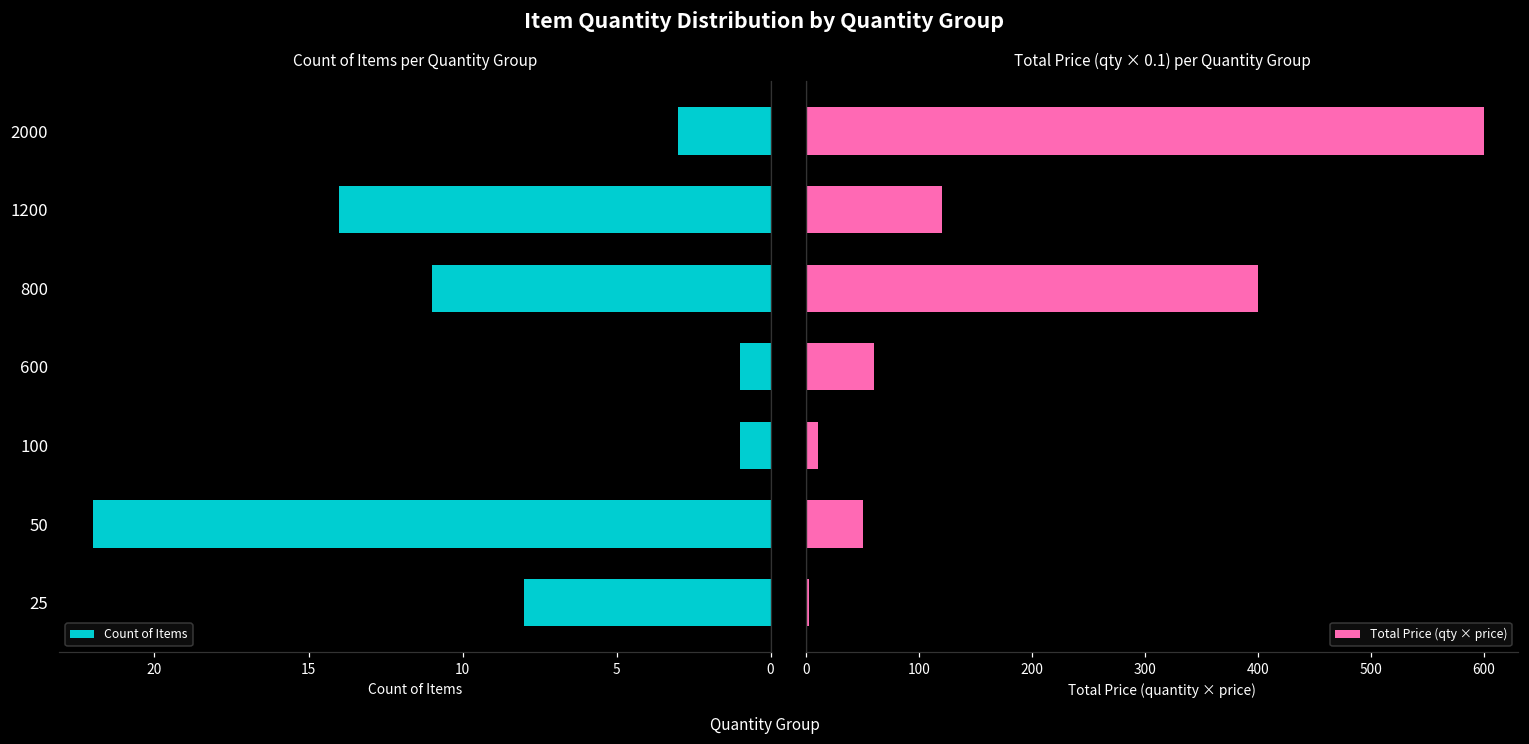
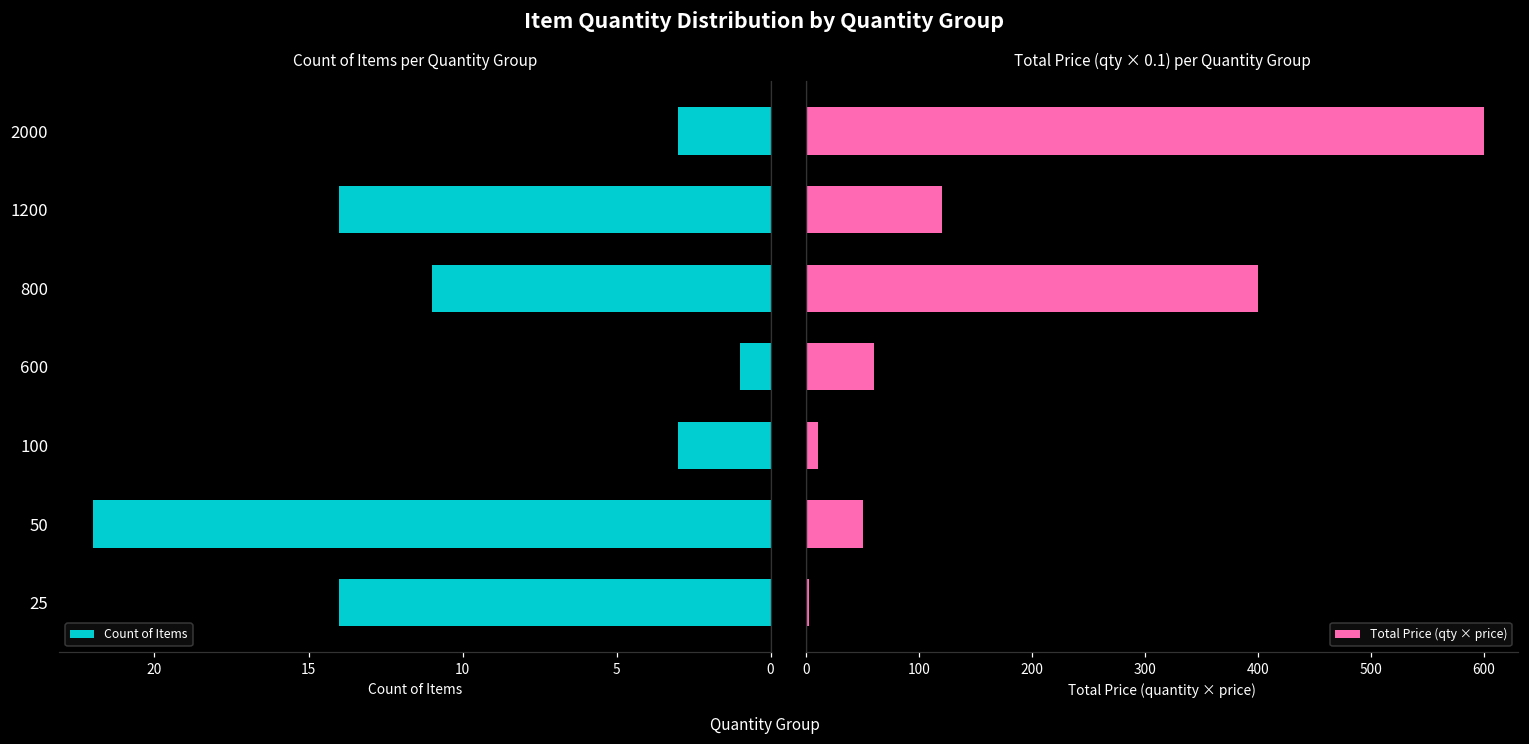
Count of Items per Quantity Group, 100: 1 -> 3
Count of Items per Quantity Group, 25: 8 -> 14
